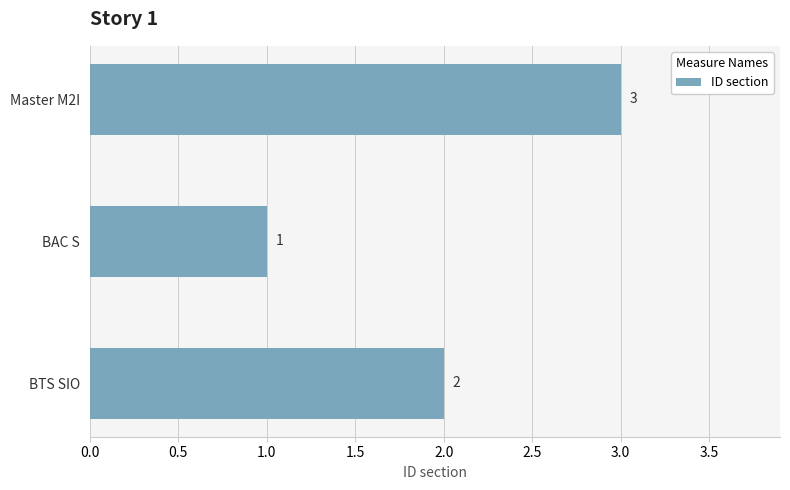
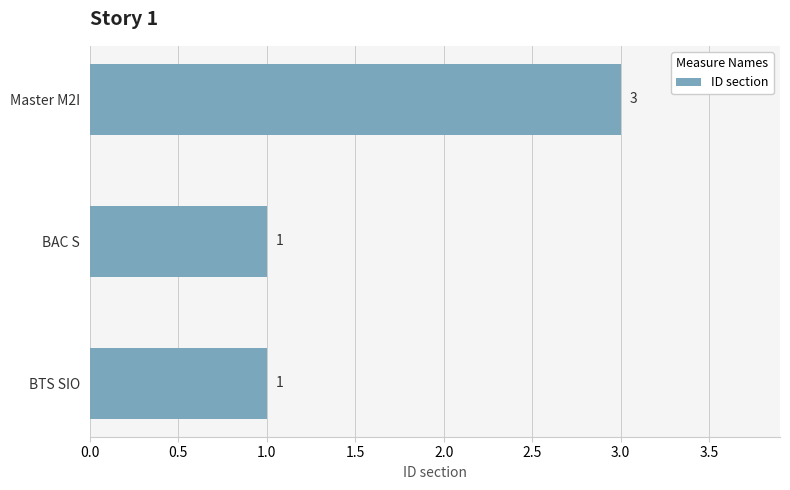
BTS SIO: 2 -> 1
